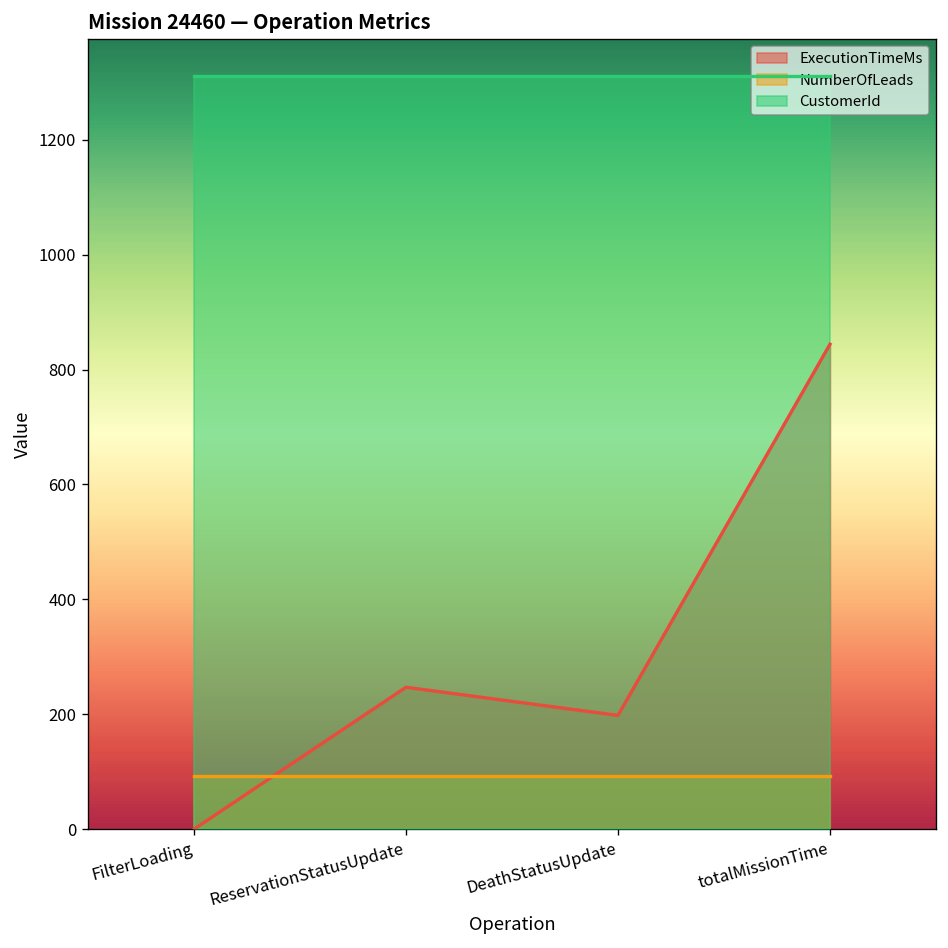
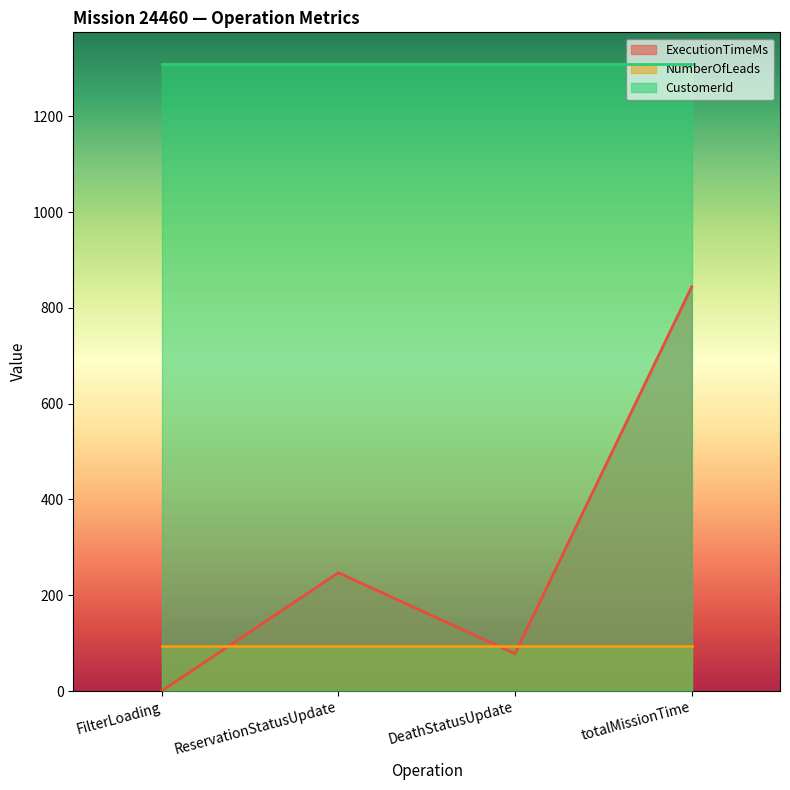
ExecutionTimeMs, DeathStatusUpdate: 200 -> 80
